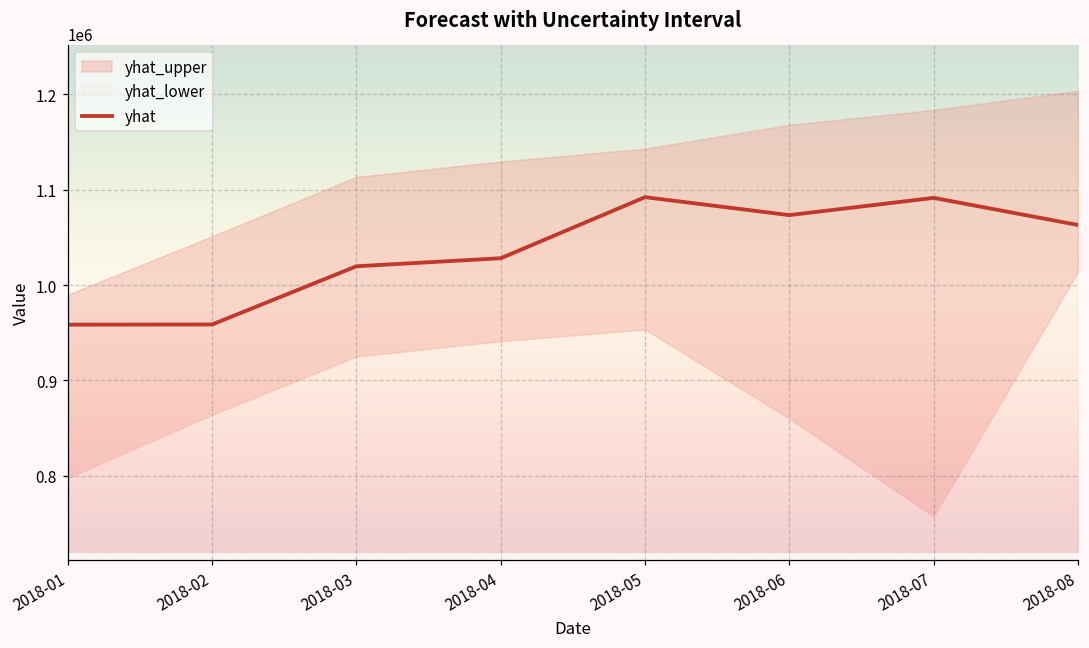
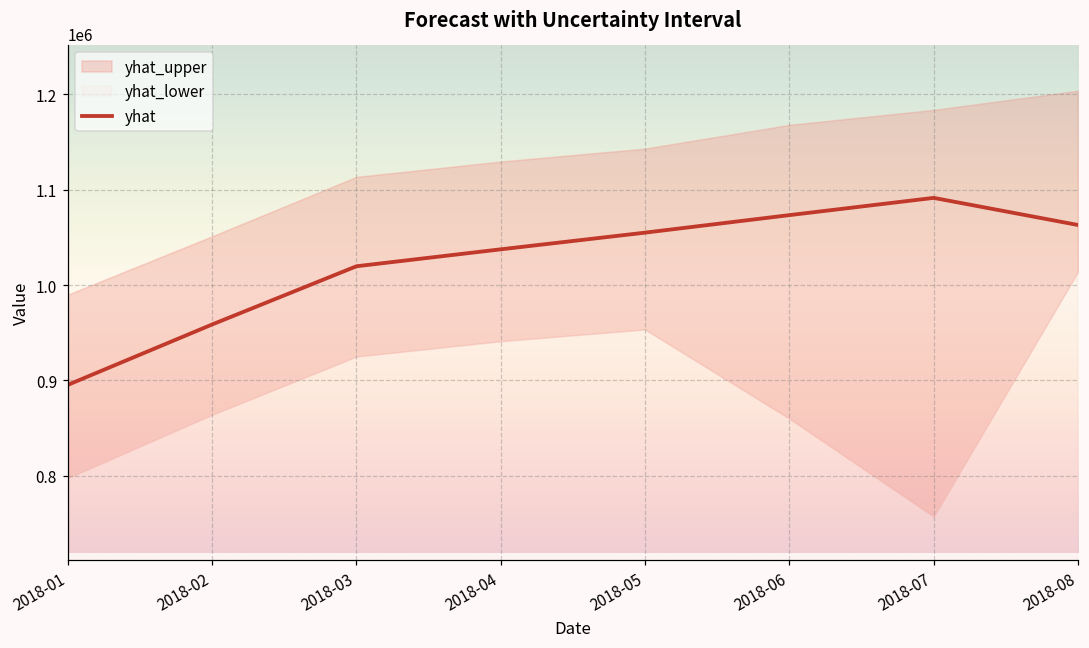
yhat, 2018-01: 960000 -> 900000
yhat, 2018-04: 1030000 -> 1040000
yhat, 2018-05: 1090000 -> 1050000
